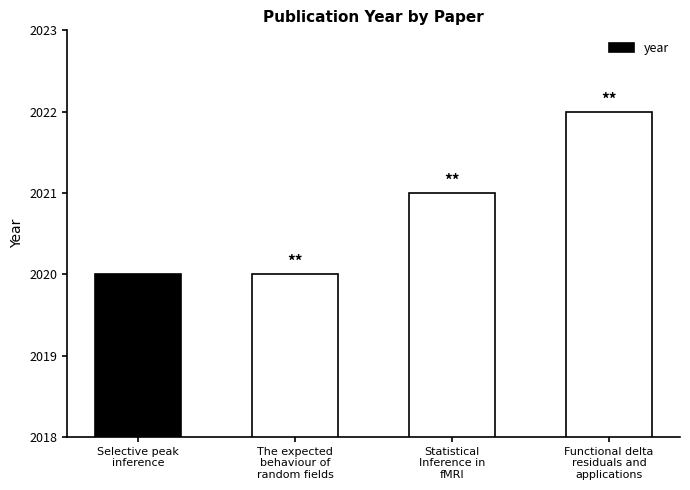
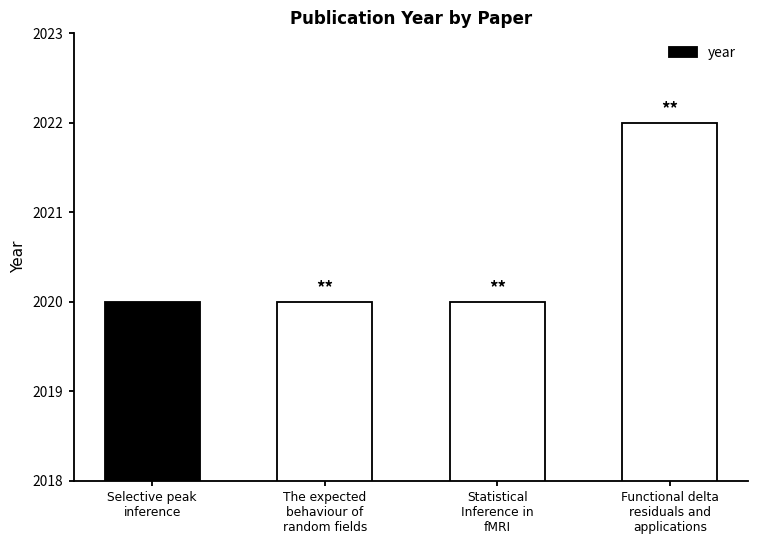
Statistical Inference in fMRI: 2021 -> 2020
